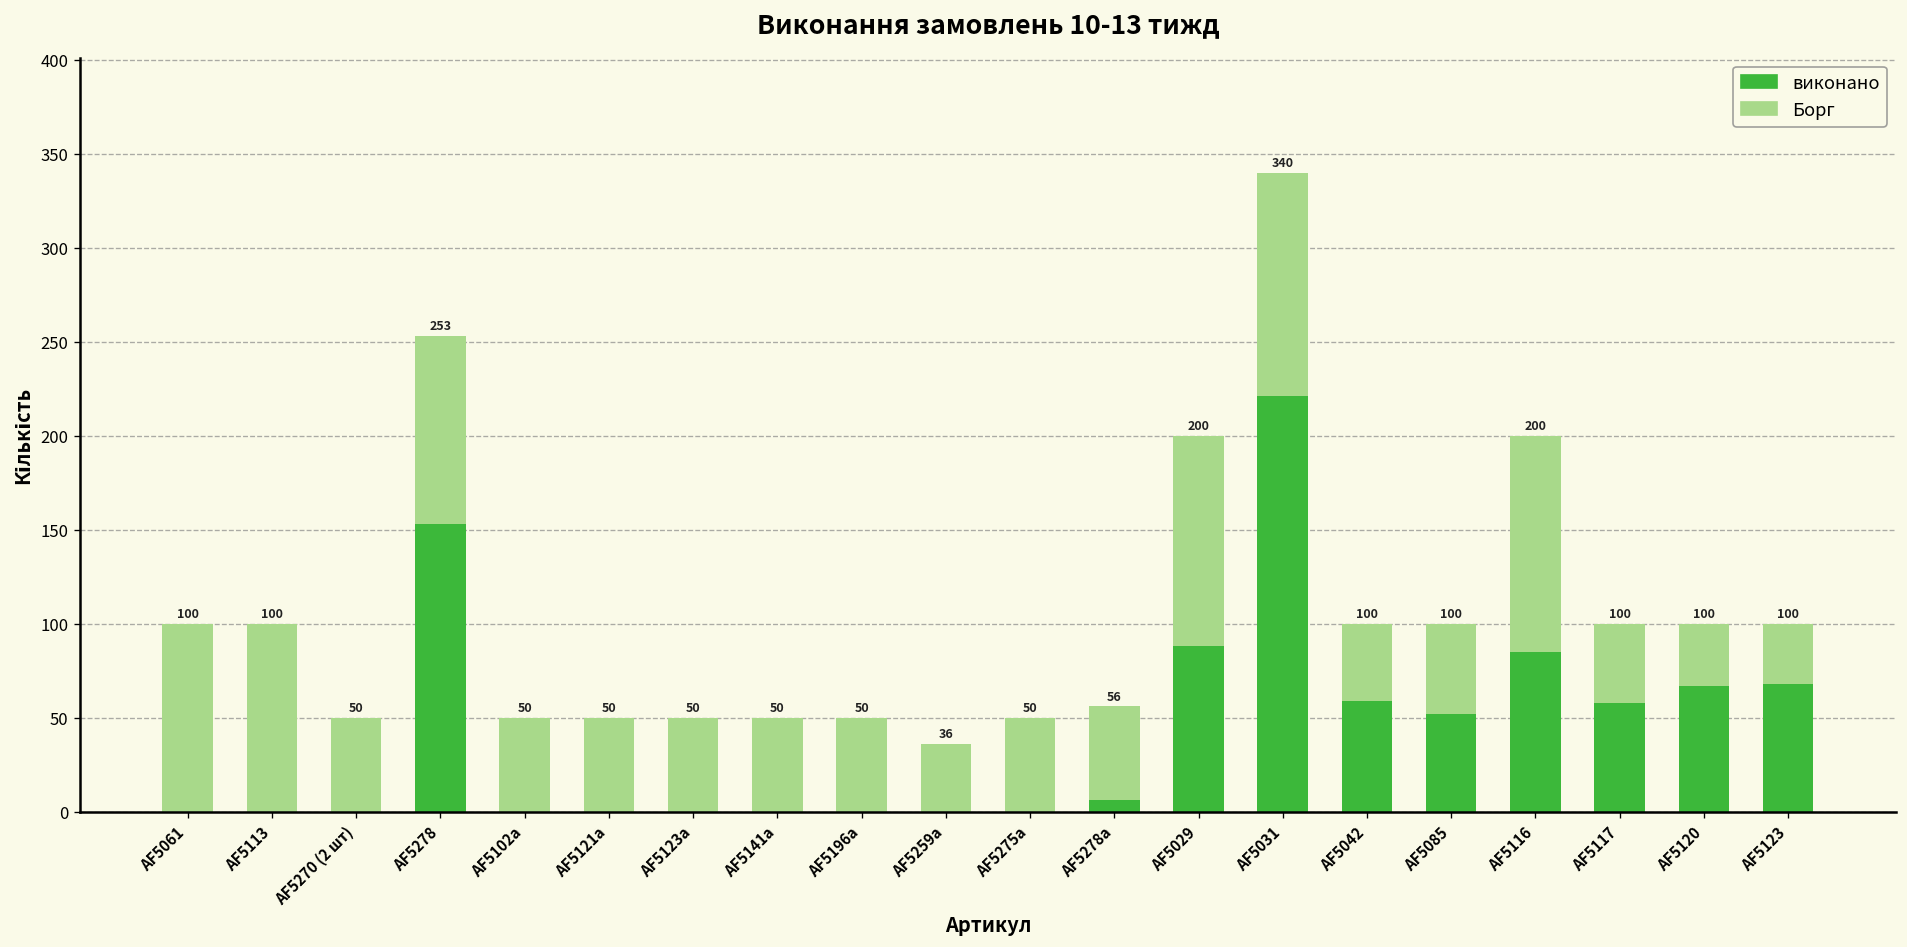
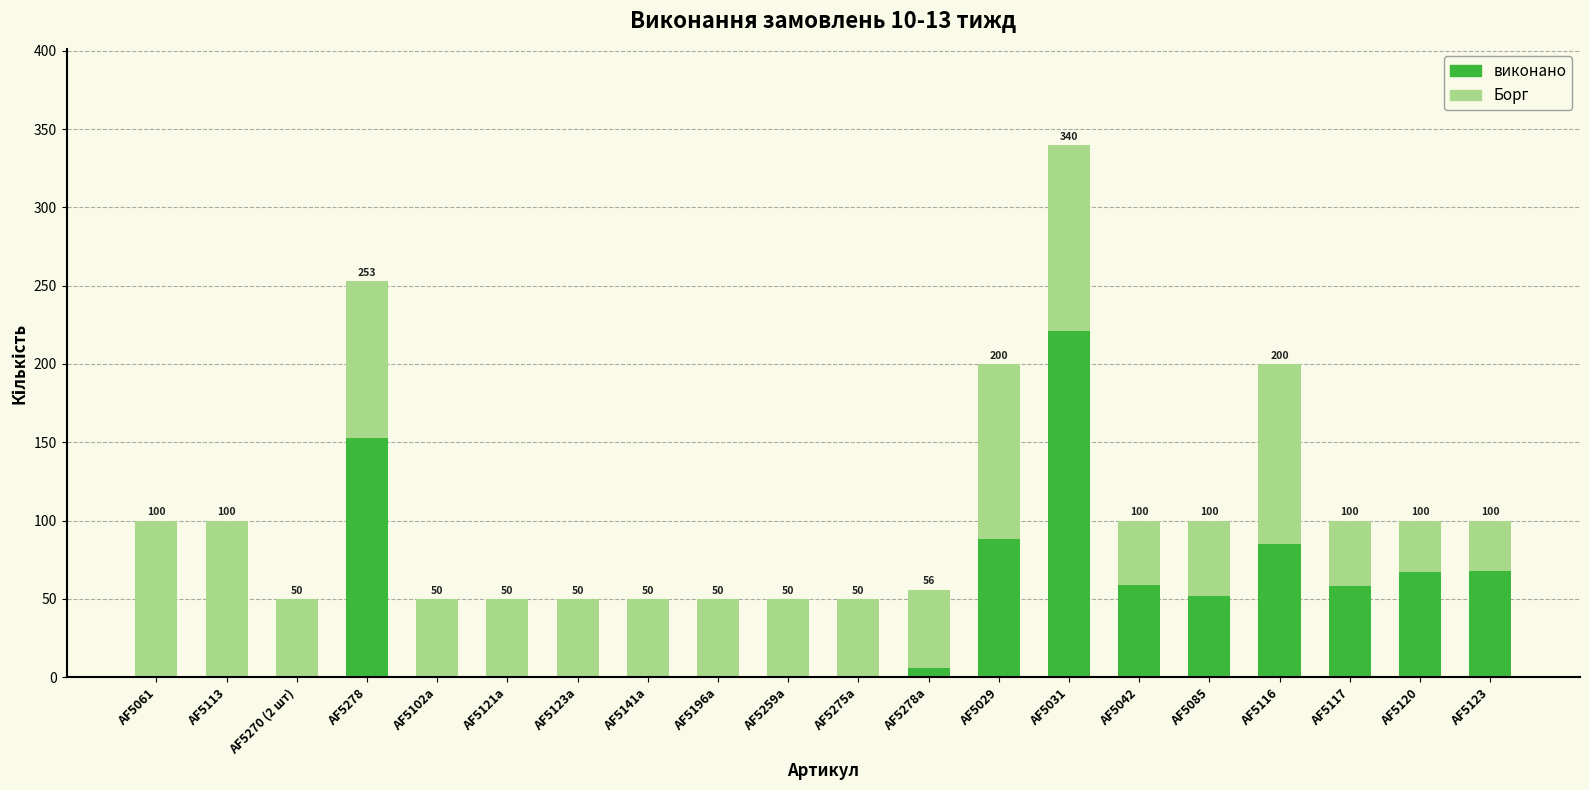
Борг, AF5259a: 36 -> 50
